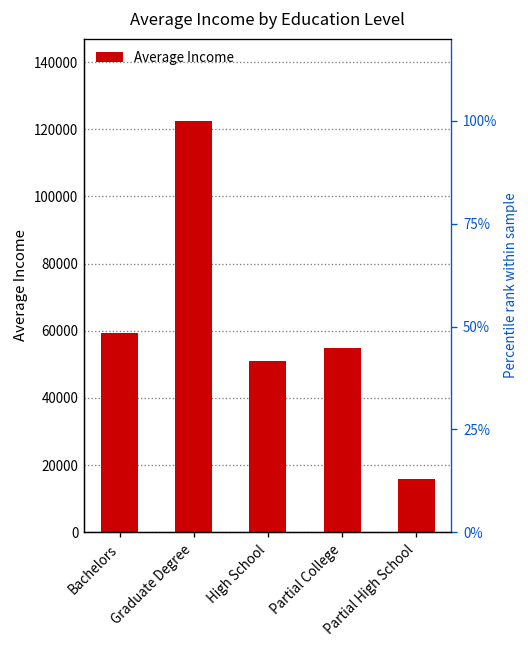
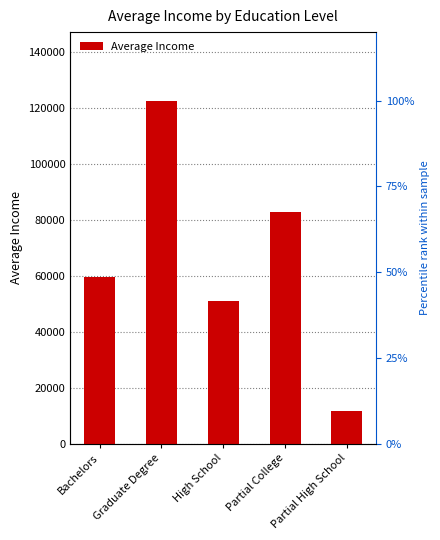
Partial College: 55000 -> 83000
Partial High School: 16000 -> 12000
